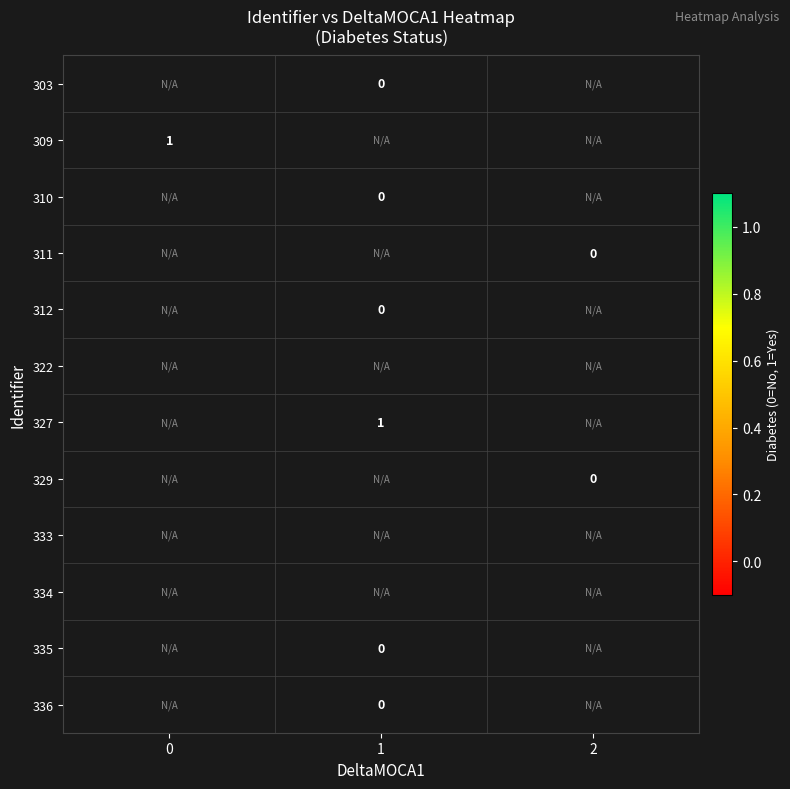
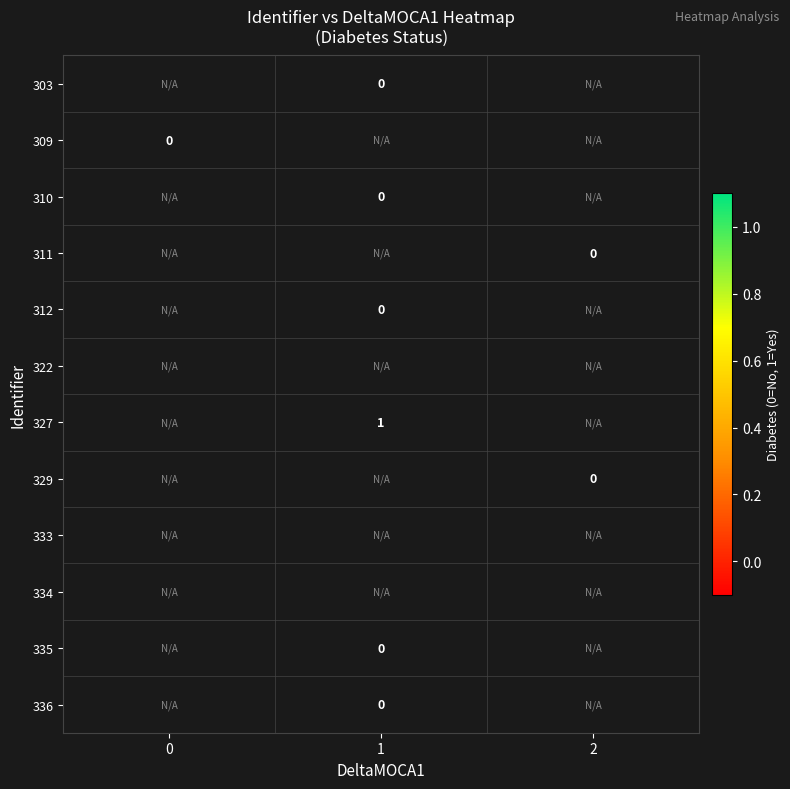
309, 0: 1 -> 0
